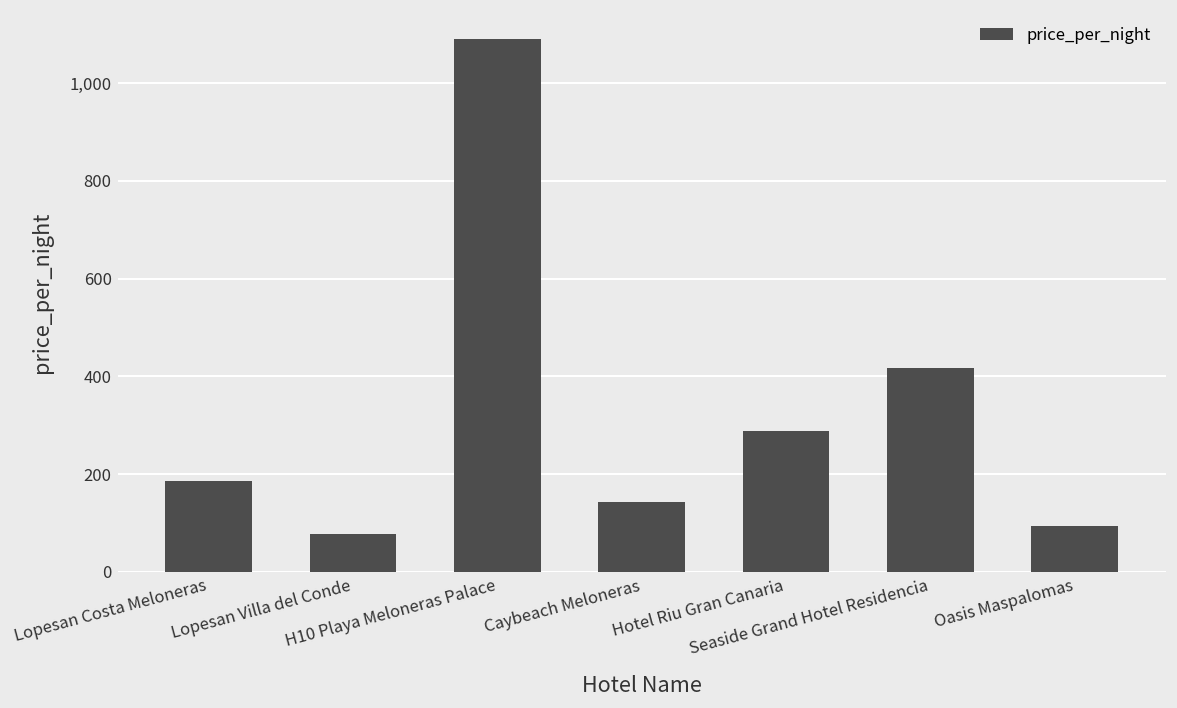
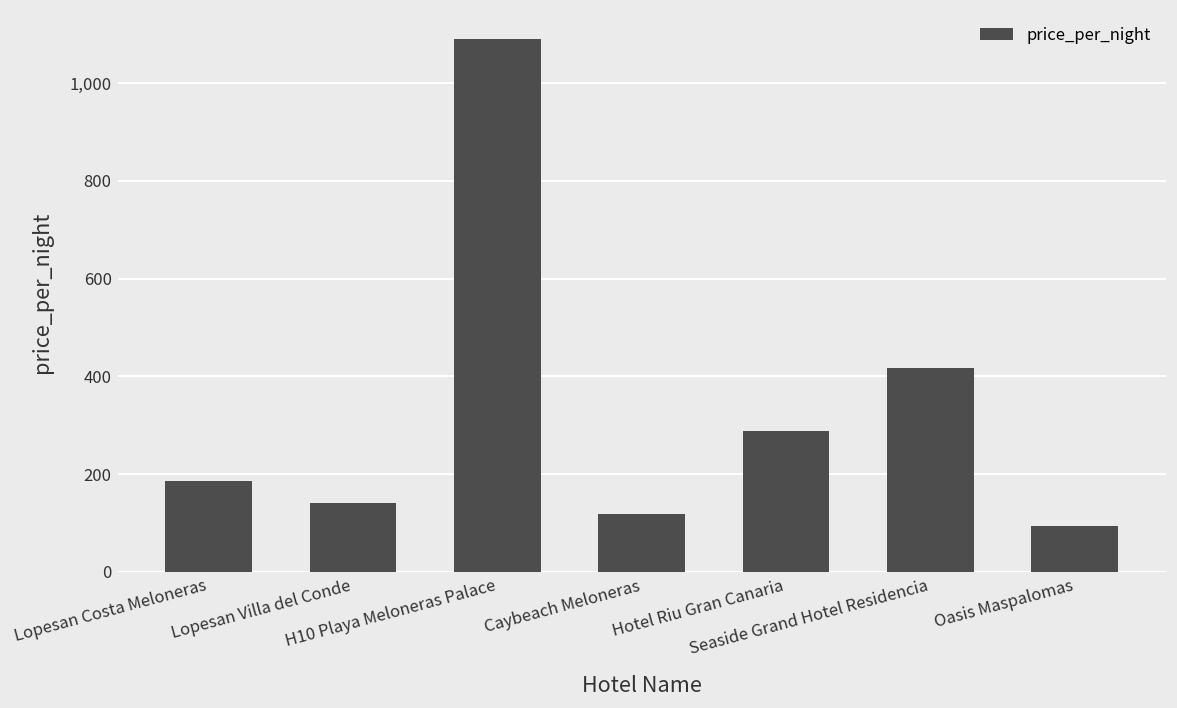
Lopesan Villa del Conde: 80 -> 140
Caybeach Meloneras: 140 -> 120
